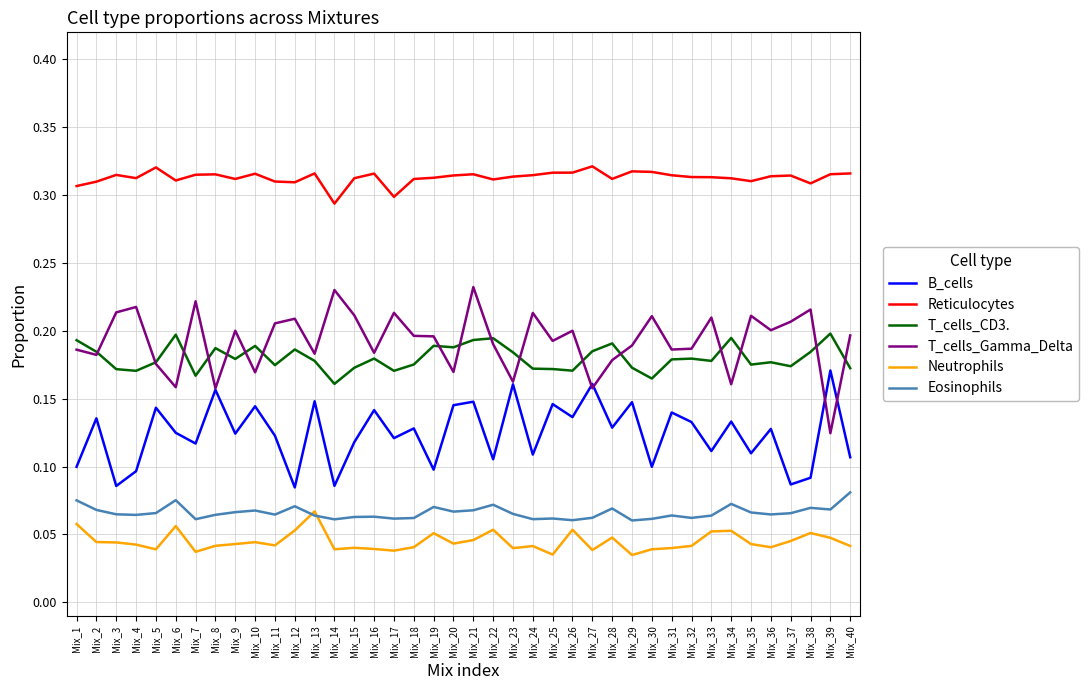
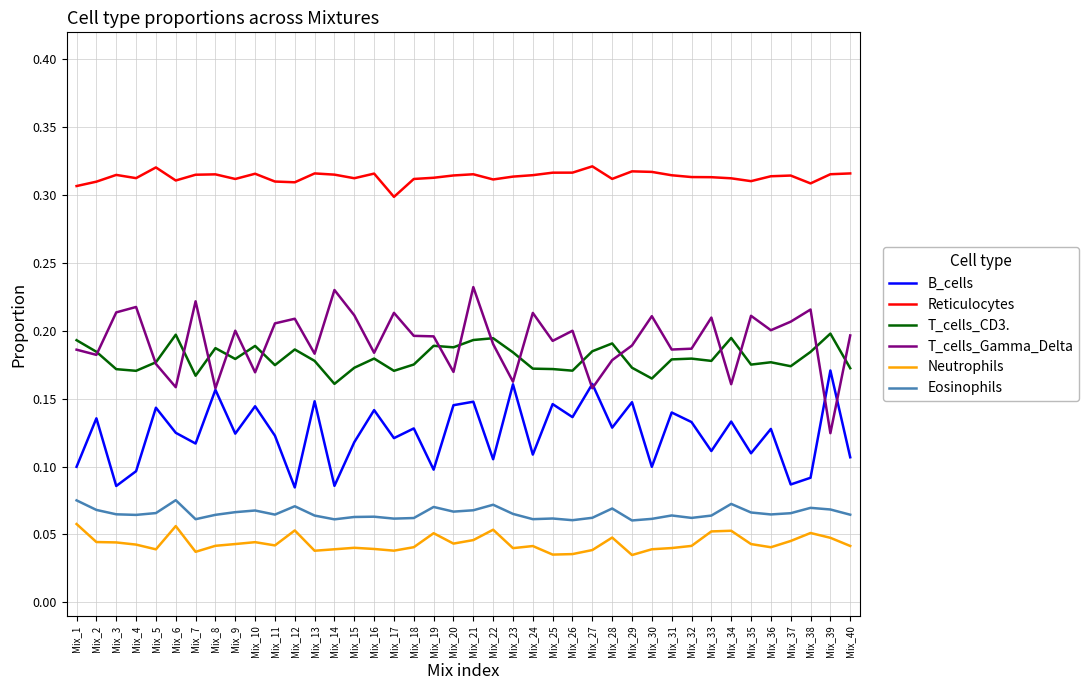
Neutrophils, Mix_13: 0.067 -> 0.038
Reticulocytes, Mix_14: 0.294 -> 0.315
Neutrophils, Mix_26: 0.053 -> 0.036
Eosinophils, Mix_40: 0.081 -> 0.065
